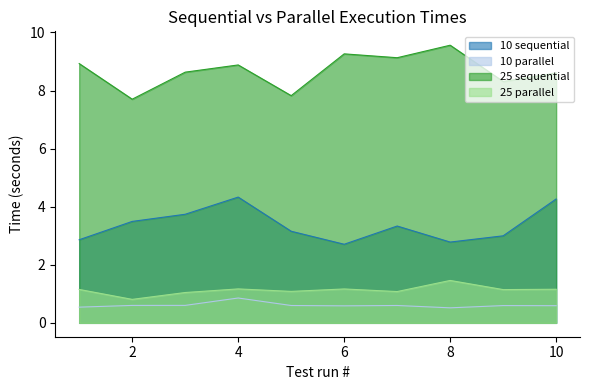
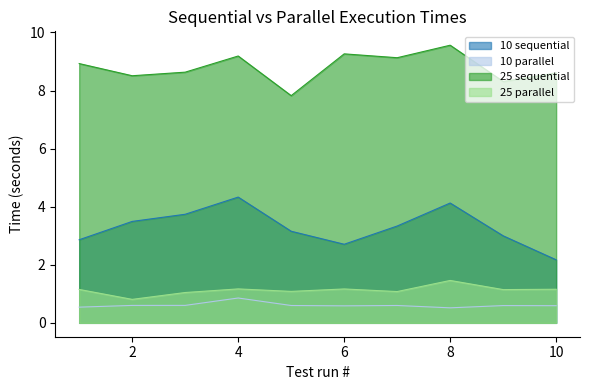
25 sequential, 2: 7.7 -> 8.5
25 sequential, 4: 8.9 -> 9.2
10 sequential, 8: 2.8 -> 4.1
10 sequential, 10: 4.3 -> 2.2
